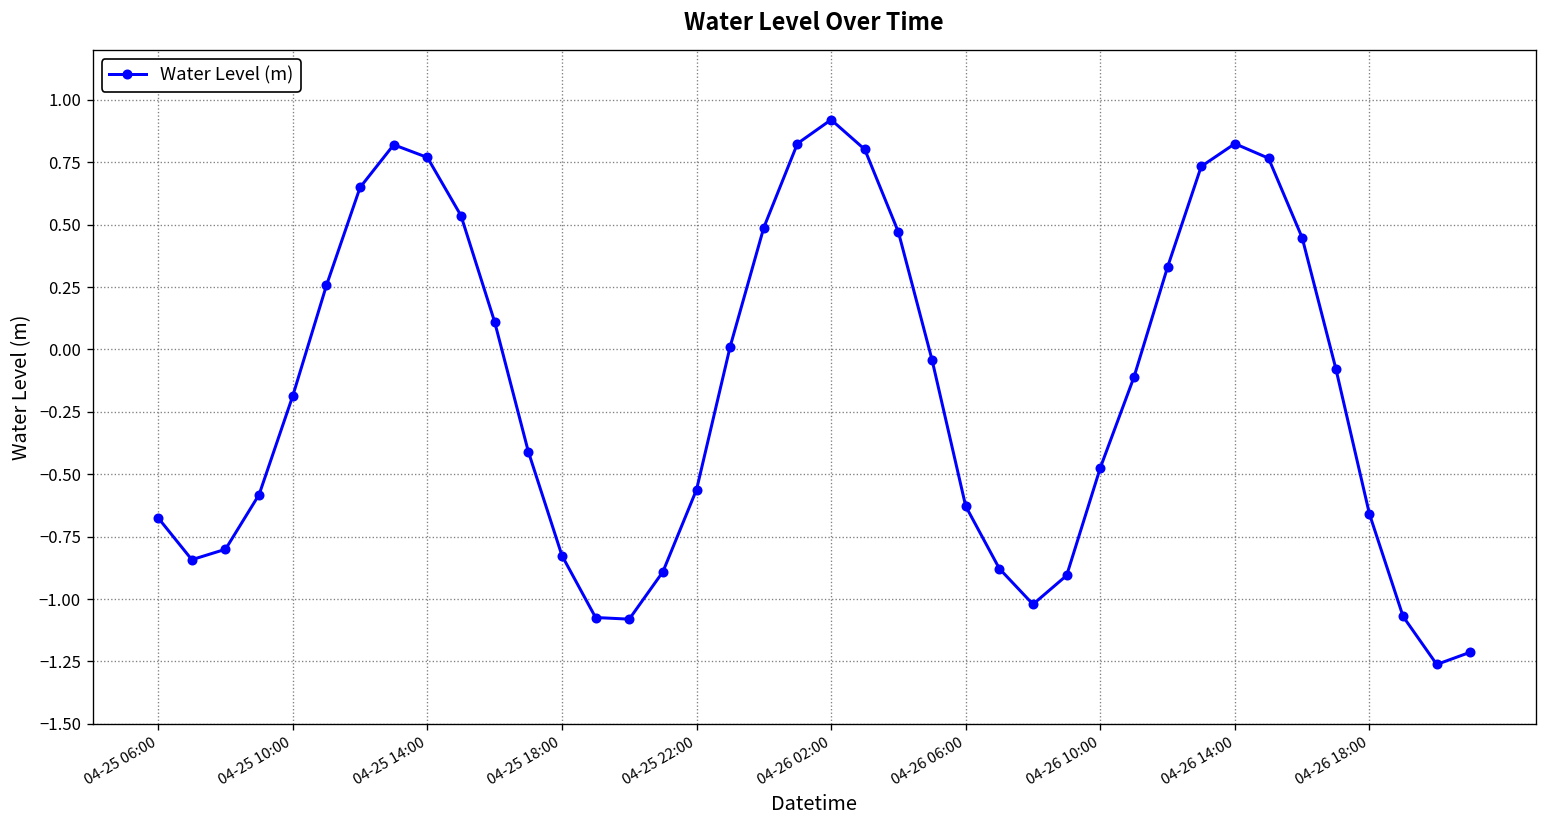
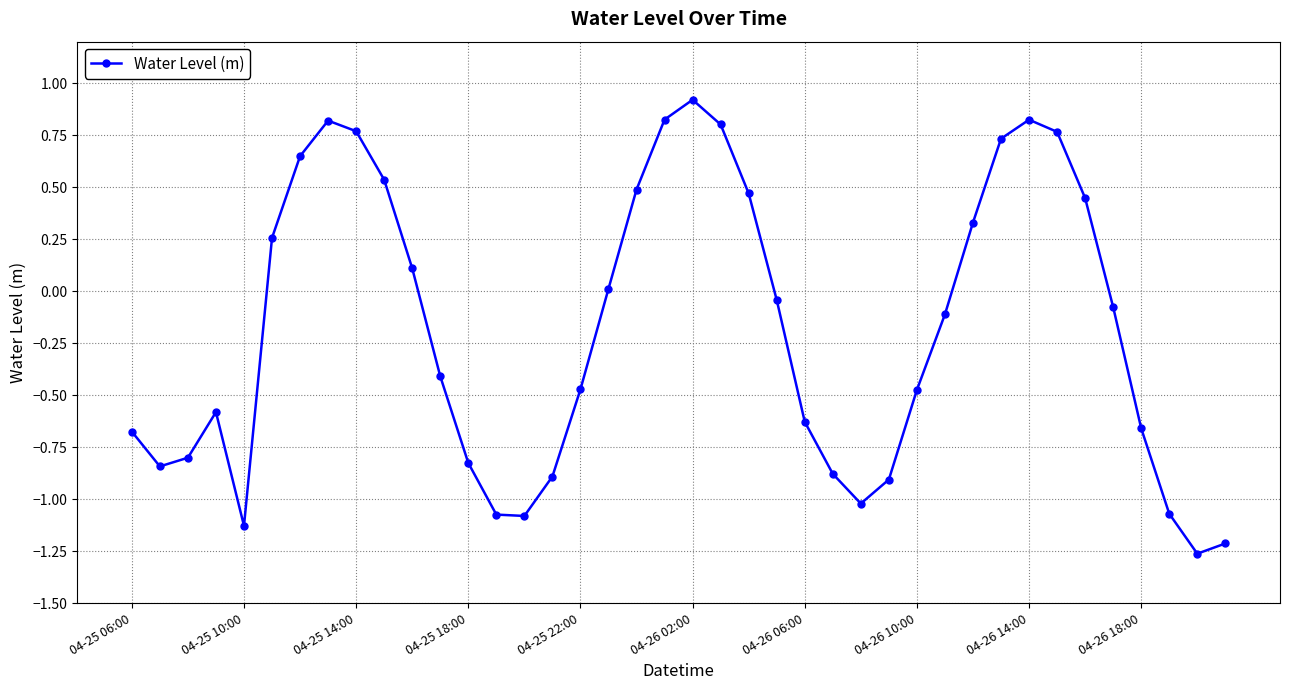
04-25 10:00: -0.19 -> -1.13
04-25 22:00: -0.56 -> -0.47
